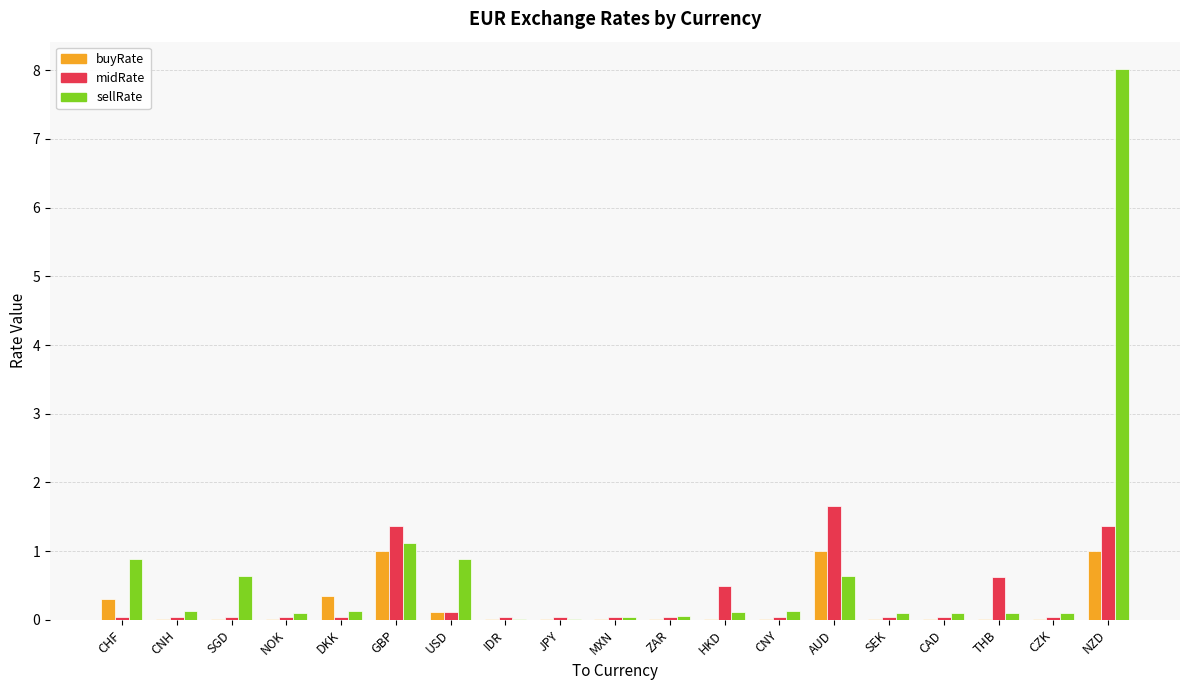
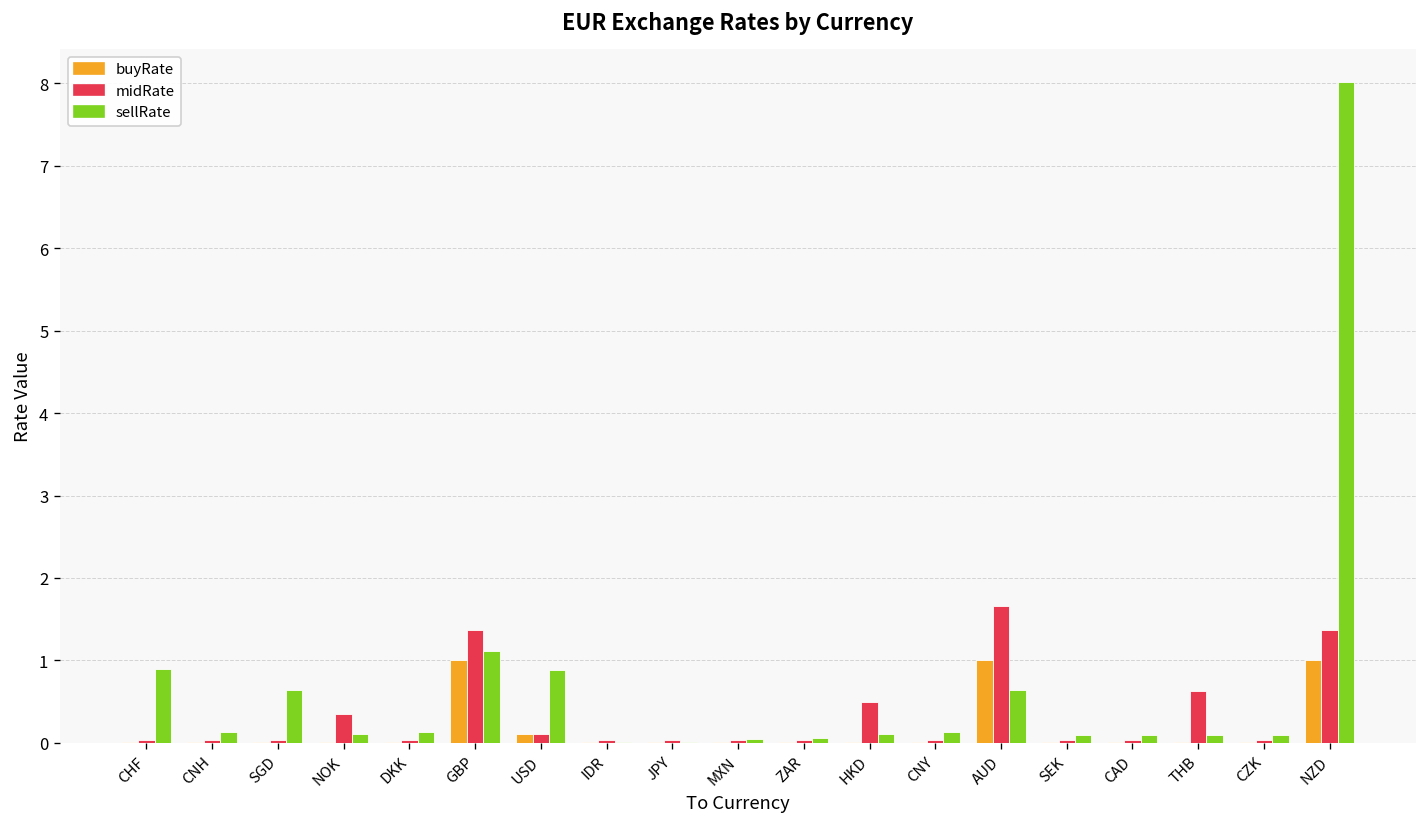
buyRate, CHF: 0.3 -> 0.0
midRate, NOK: 0.0 -> 0.3
buyRate, DKK: 0.3 -> 0.0
